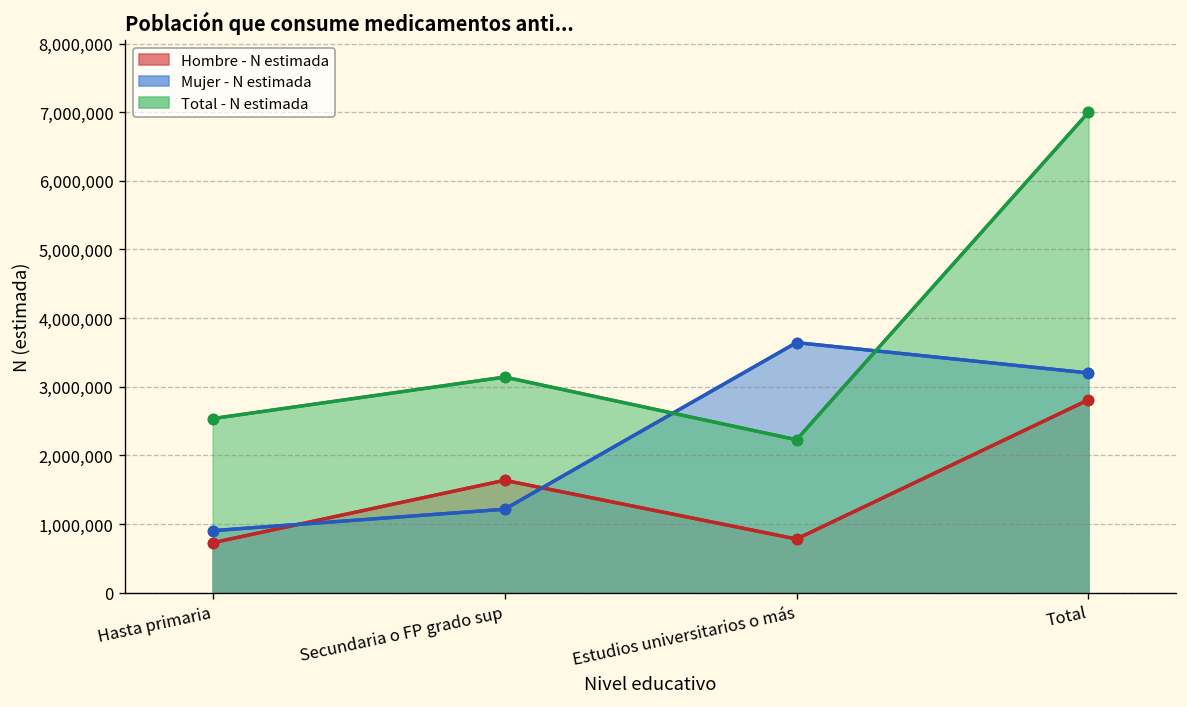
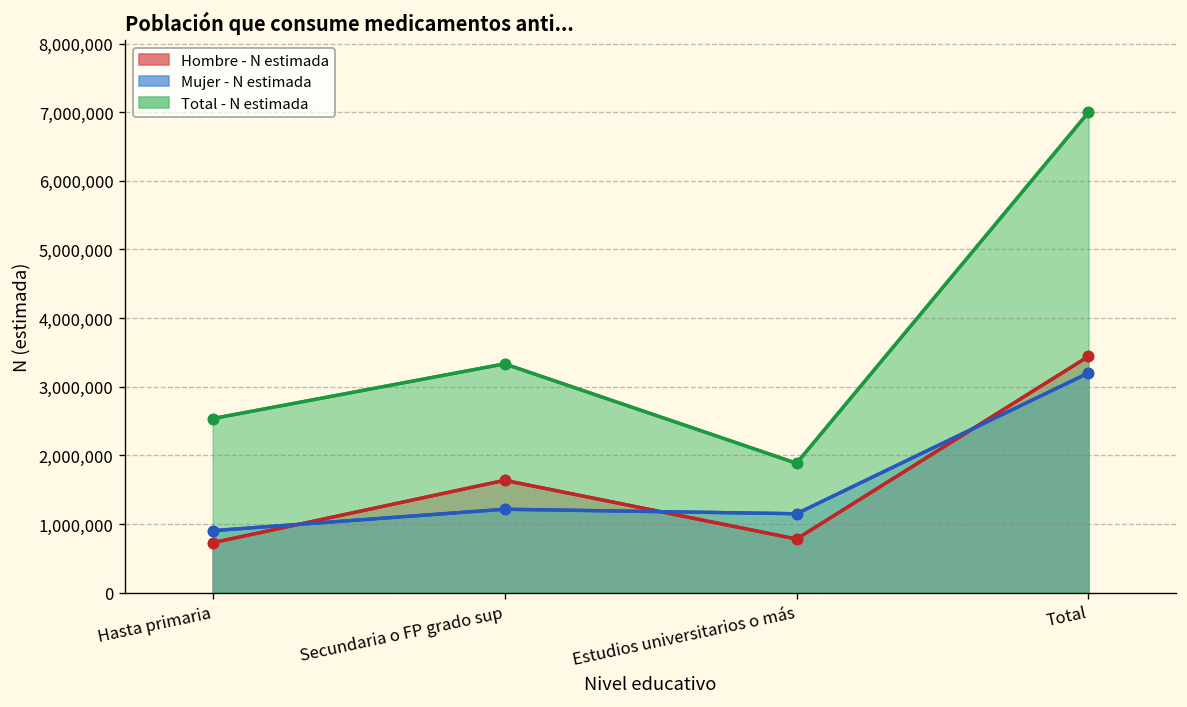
Total - N estimada, Secundaria o FP grado sup: 3,100,000 -> 3,300,000
Mujer - N estimada, Estudios universitarios o más: 3,600,000 -> 1,100,000
Total - N estimada, Estudios universitarios o más: 2,200,000 -> 1,900,000
Hombre - N estimada, Total: 2,800,000 -> 3,400,000
